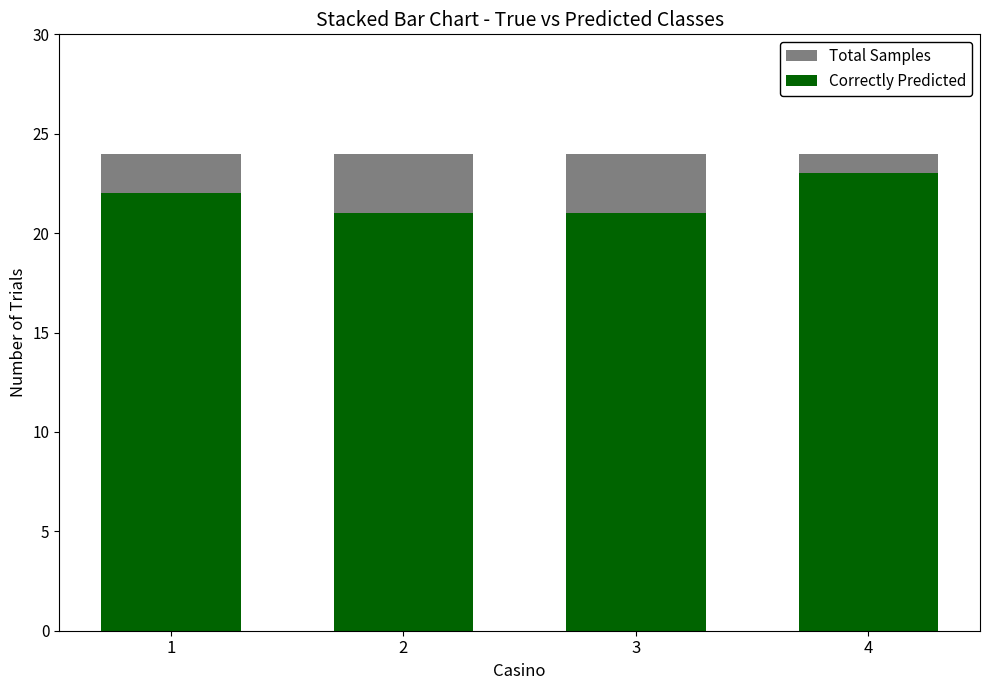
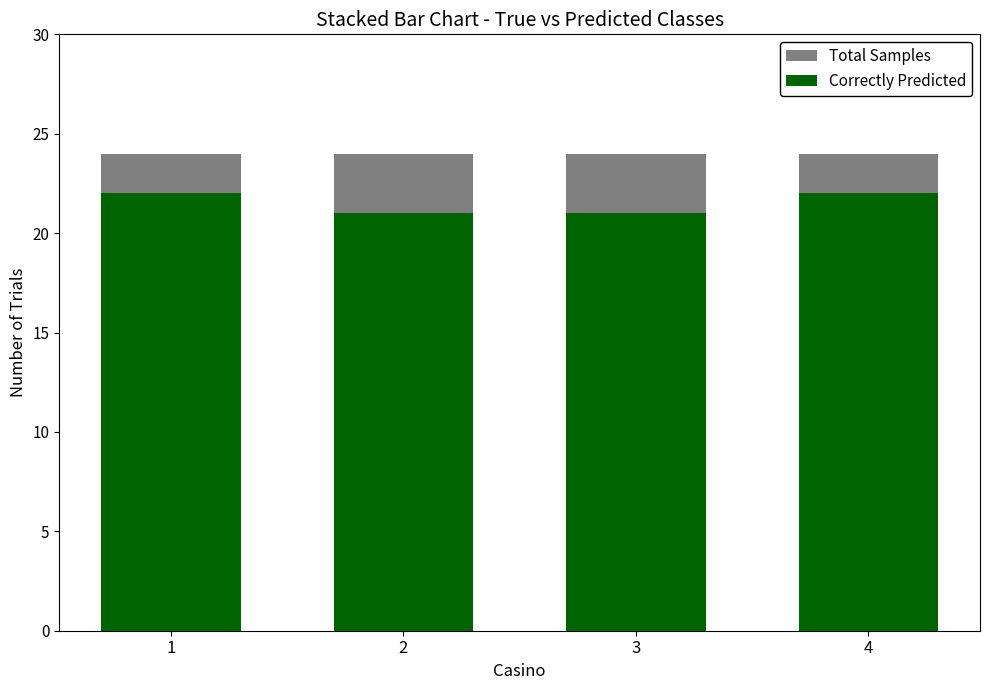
Correctly Predicted, 4: 23 -> 22
